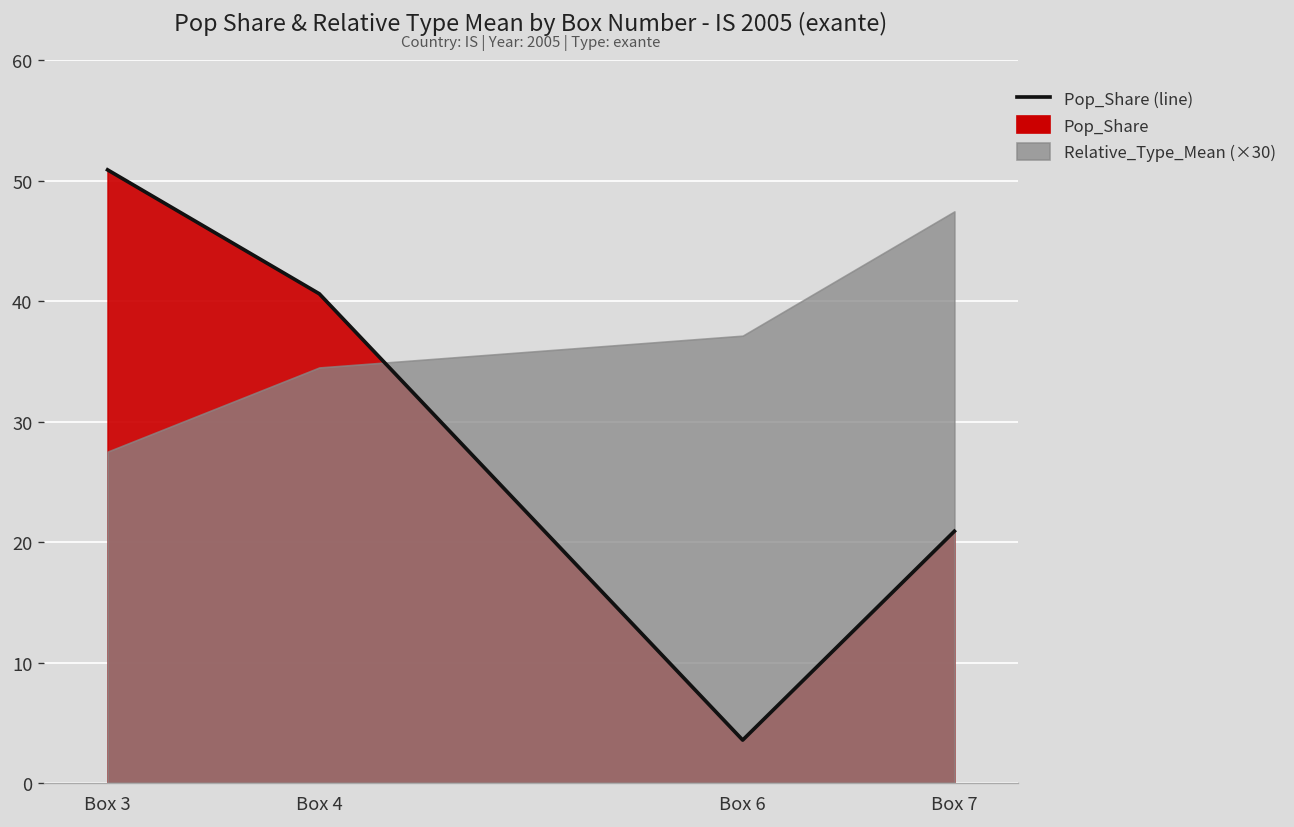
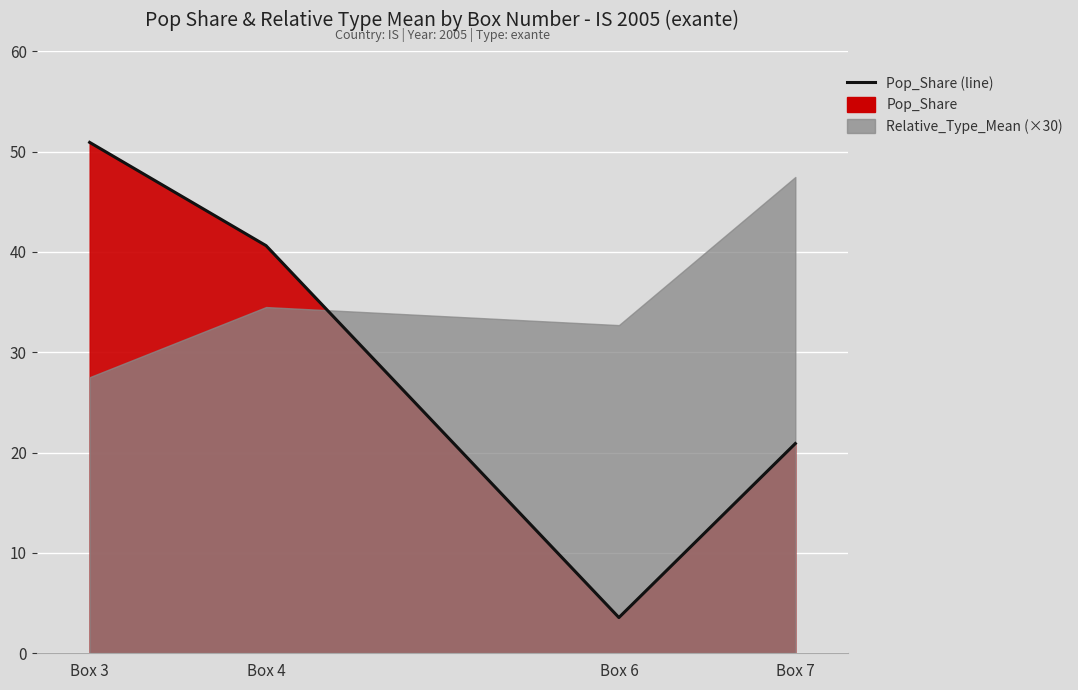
Relative_Type_Mean (×30), Box 6: 37.1 -> 32.7
